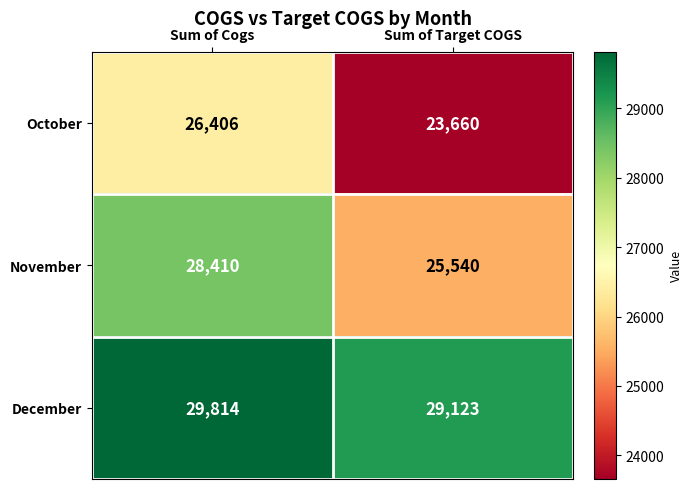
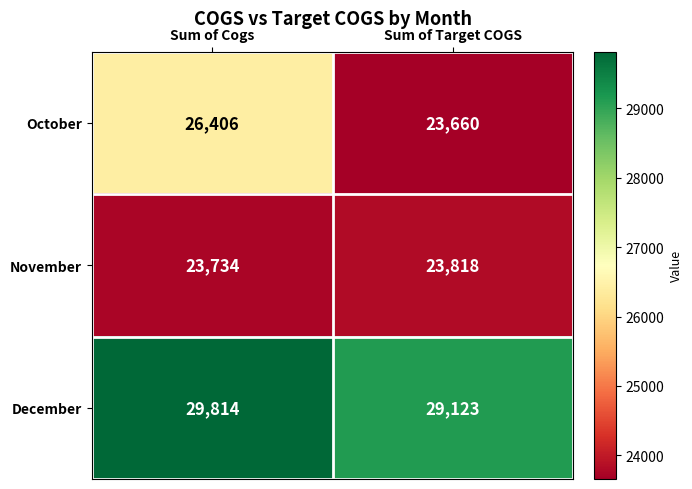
November, Sum of Cogs: 28,410 -> 23,734
November, Sum of Target COGS: 25,540 -> 23,818
